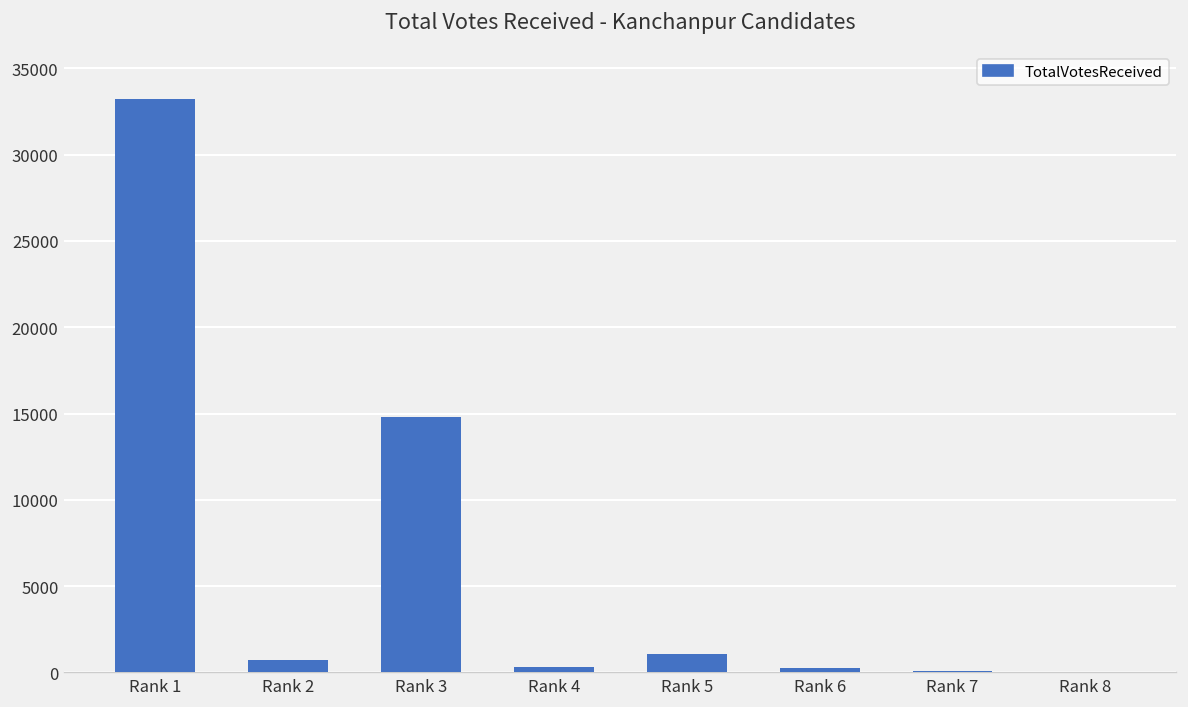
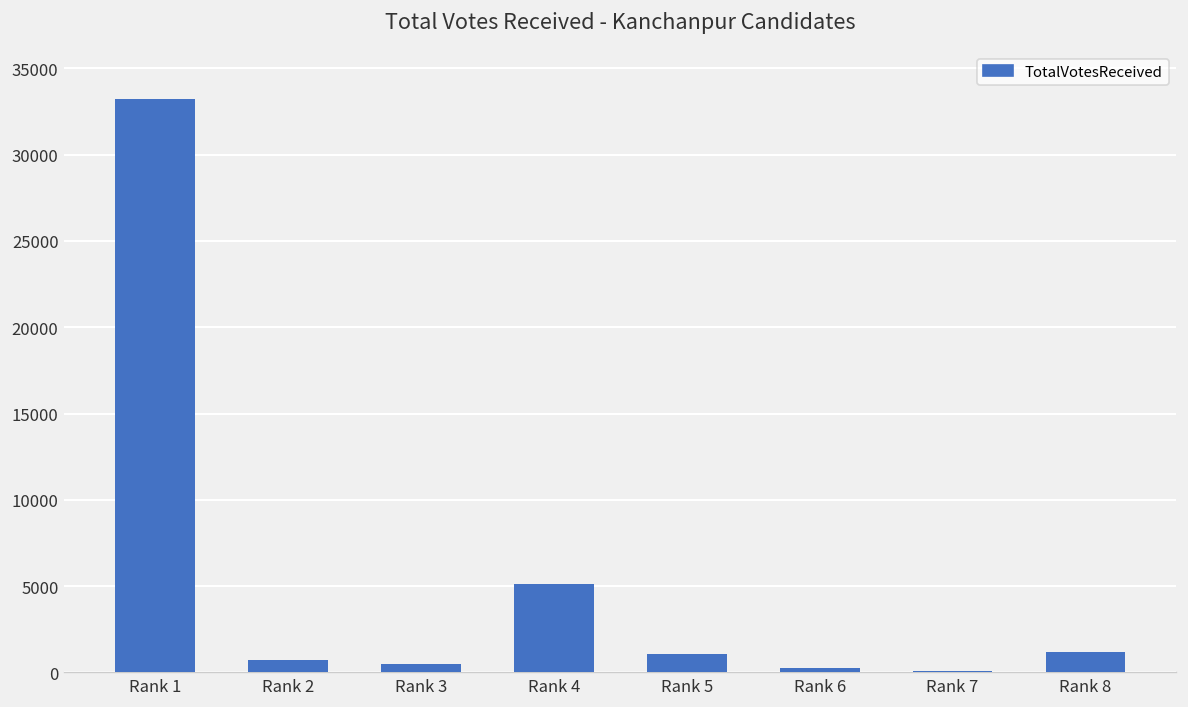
Rank 3: 14800 -> 500
Rank 4: 300 -> 5100
Rank 8: 0 -> 1200
